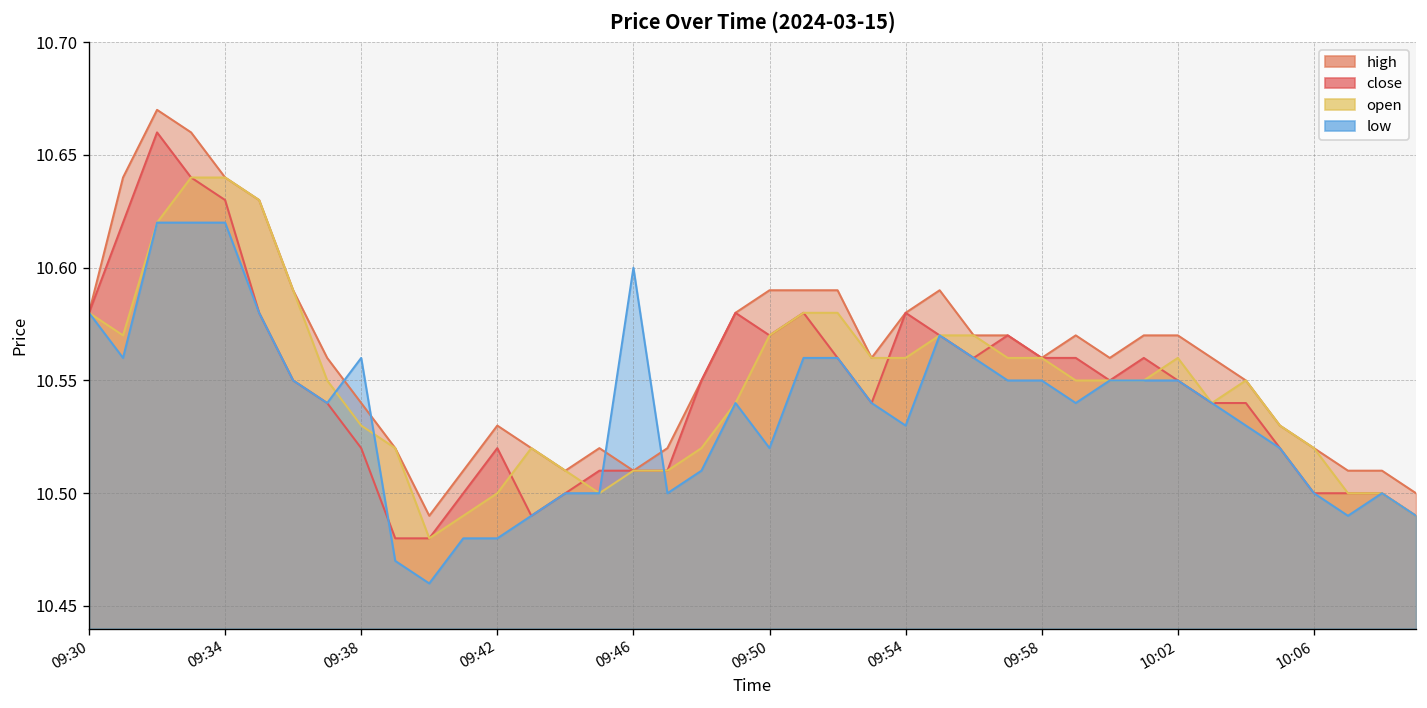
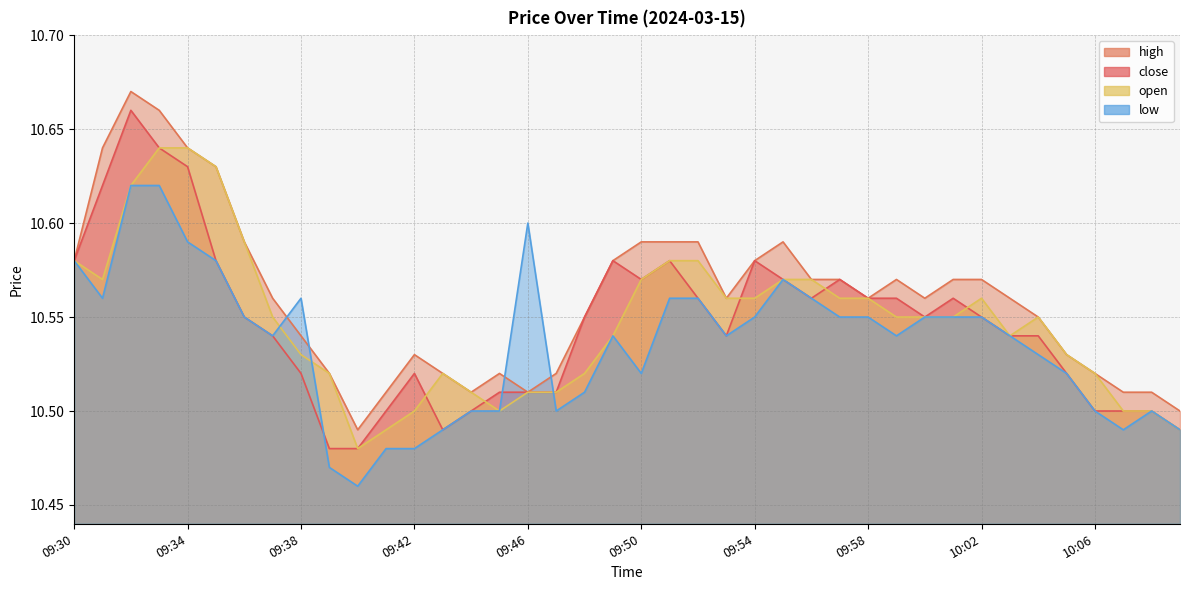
low, 09:34: 10.62 -> 10.59
low, 09:54: 10.53 -> 10.55
